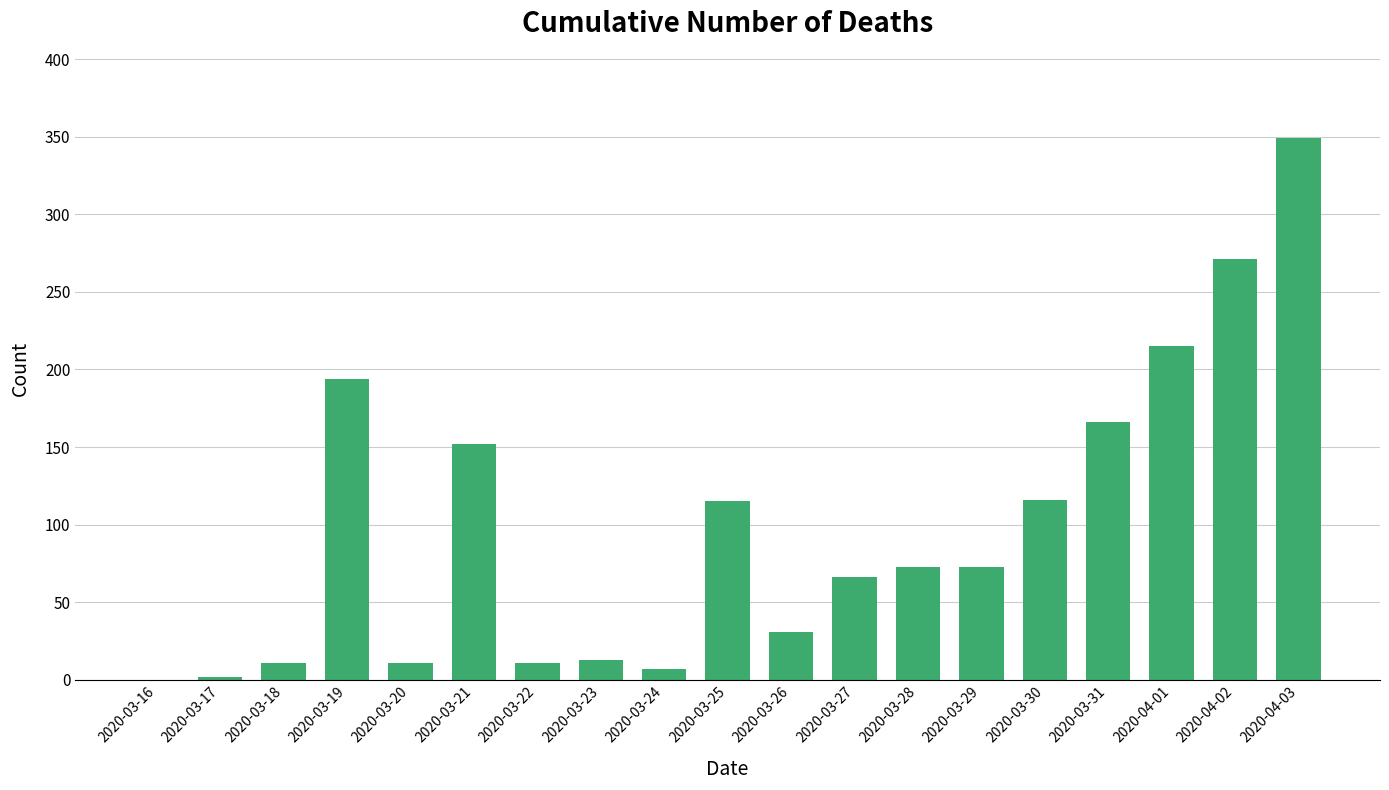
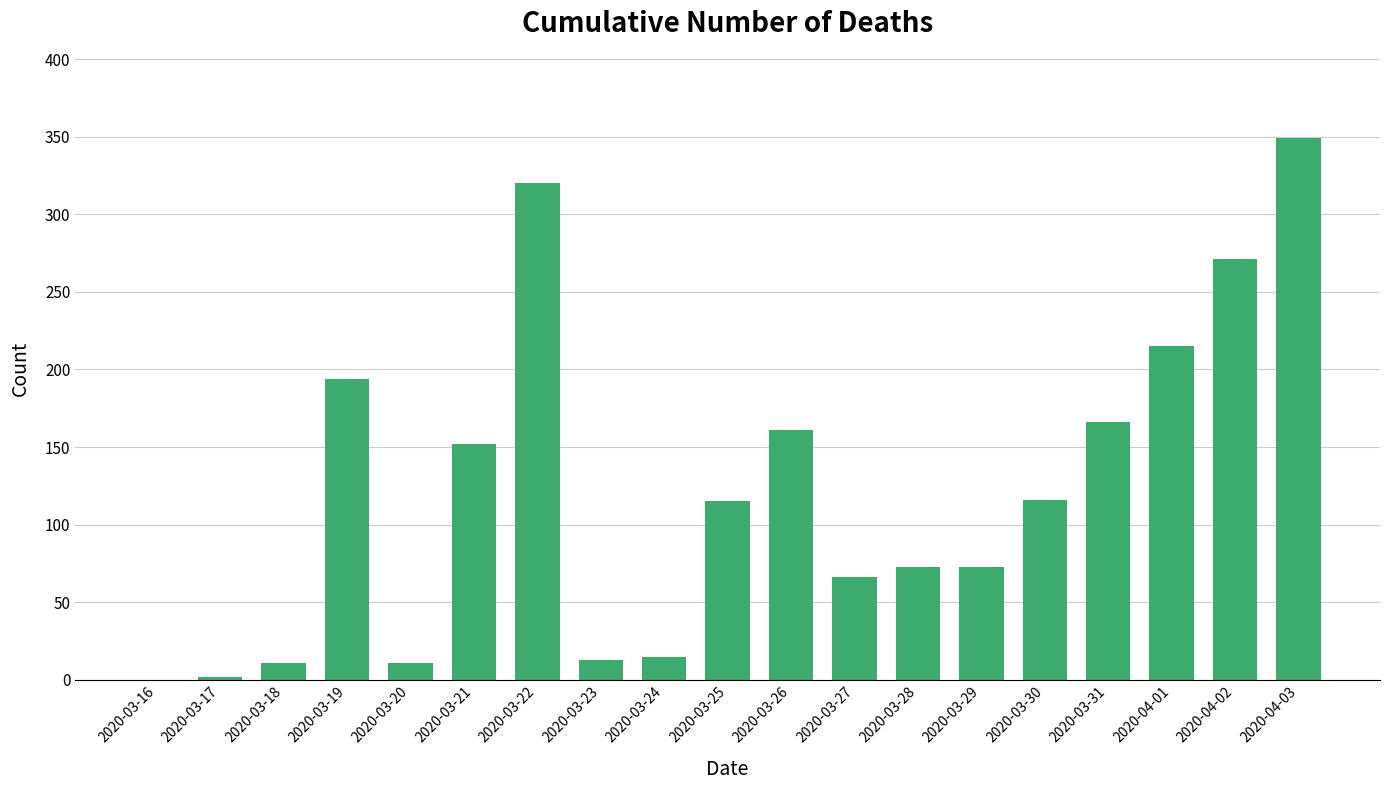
2020-03-22: 11 -> 320
2020-03-24: 7 -> 15
2020-03-26: 31 -> 161
